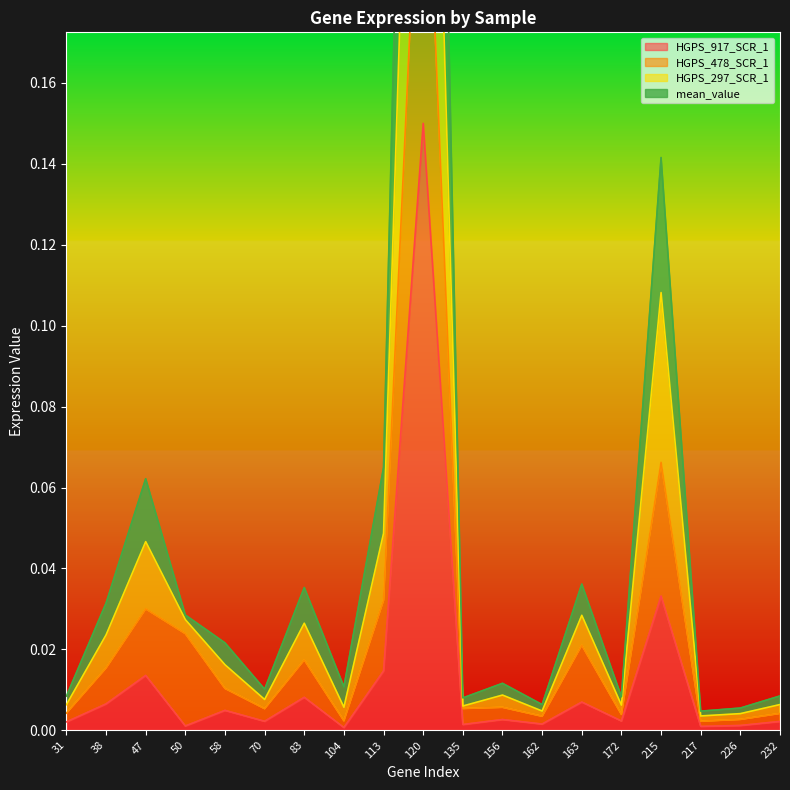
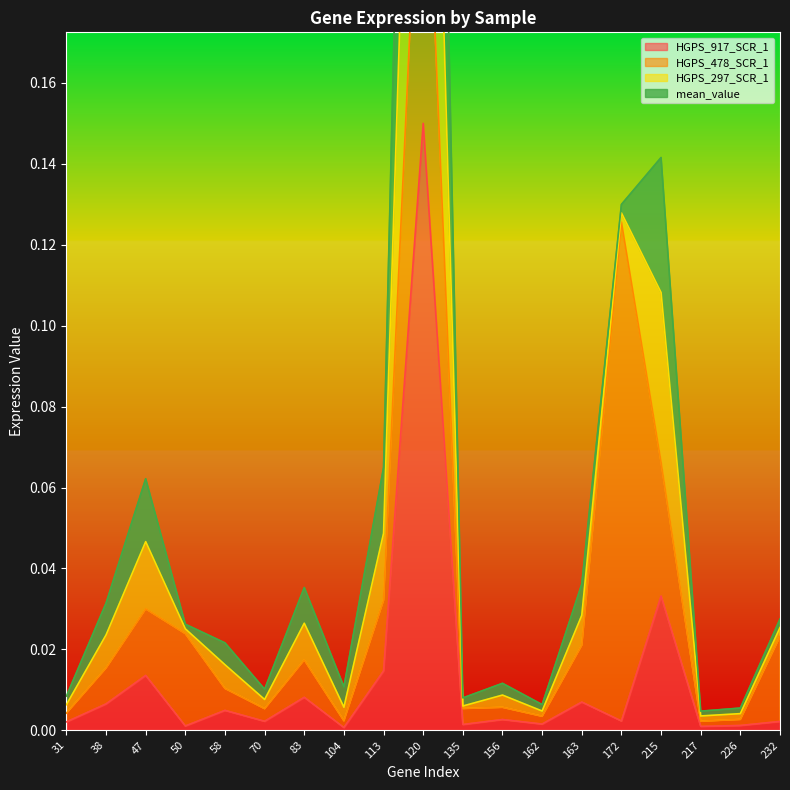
HGPS_297_SCR_1, 50: 0.003 -> 0.001
HGPS_478_SCR_1, 172: 0.002 -> 0.123
HGPS_478_SCR_1, 232: 0.002 -> 0.021
